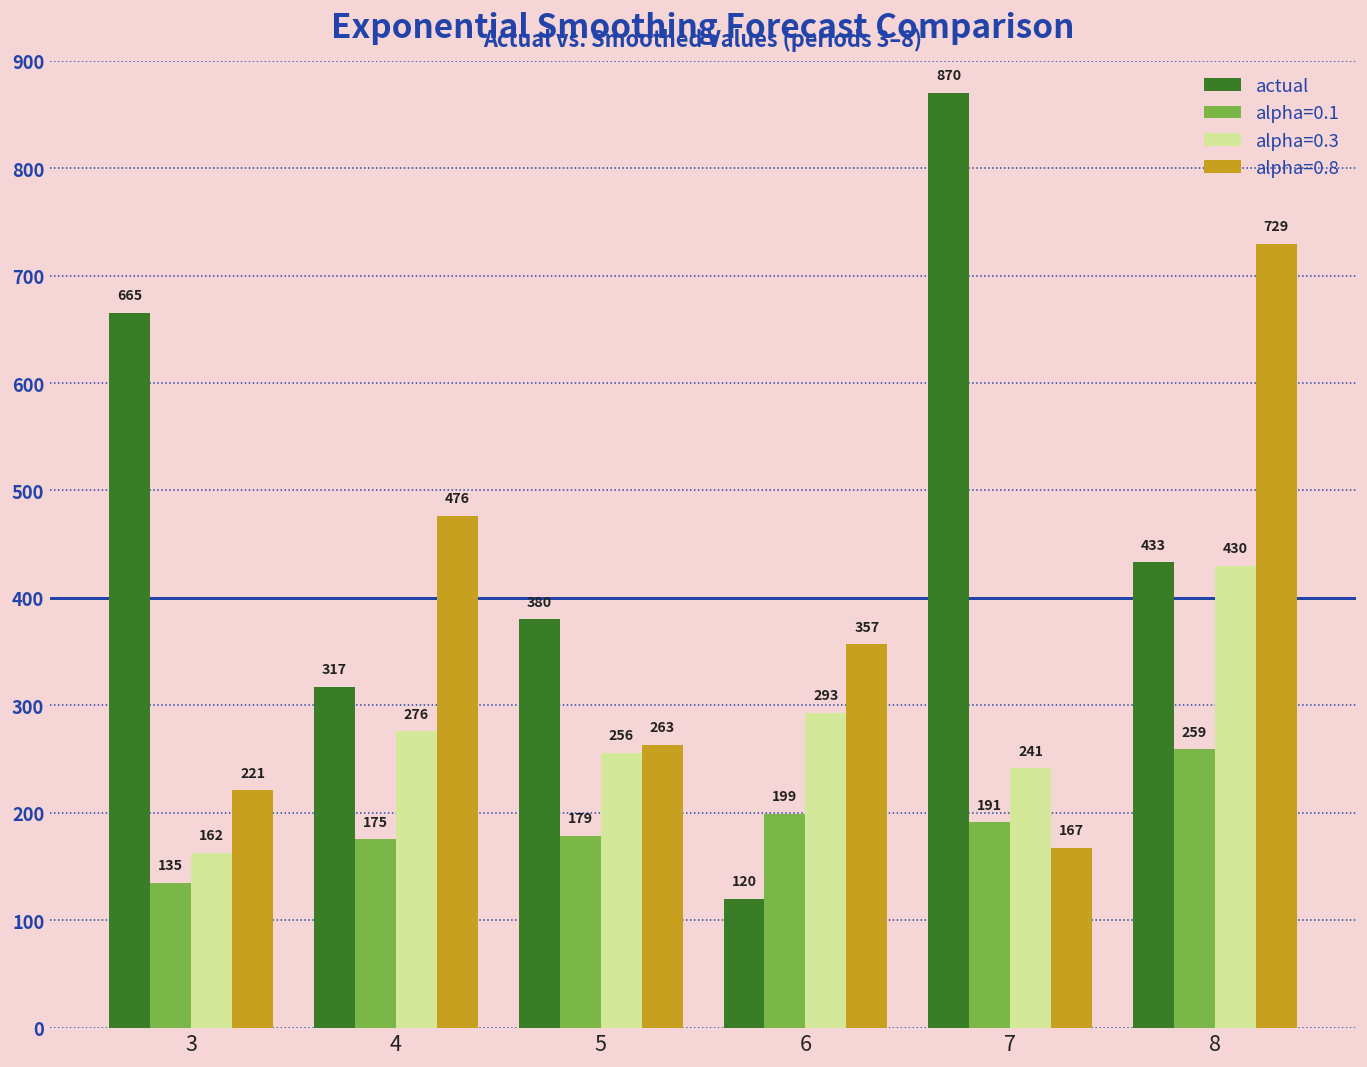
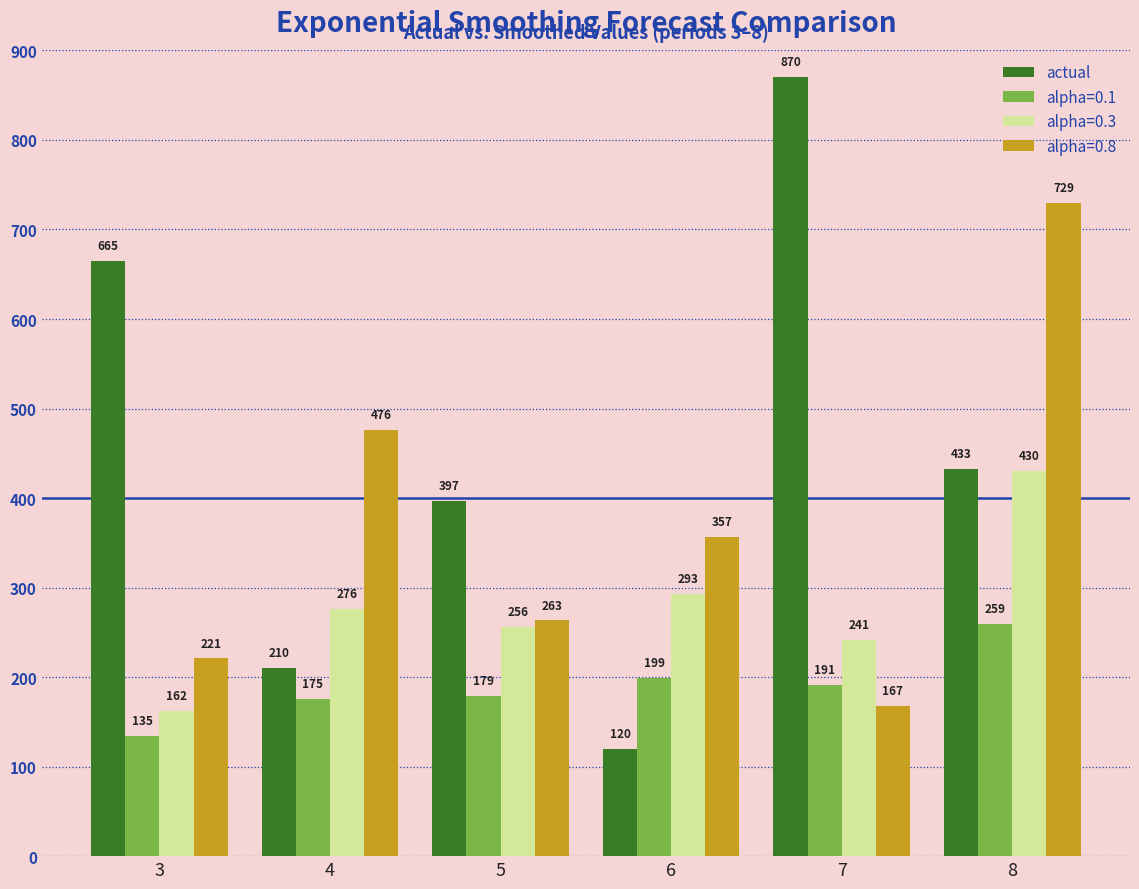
actual, 4: 317 -> 210
actual, 5: 380 -> 397
